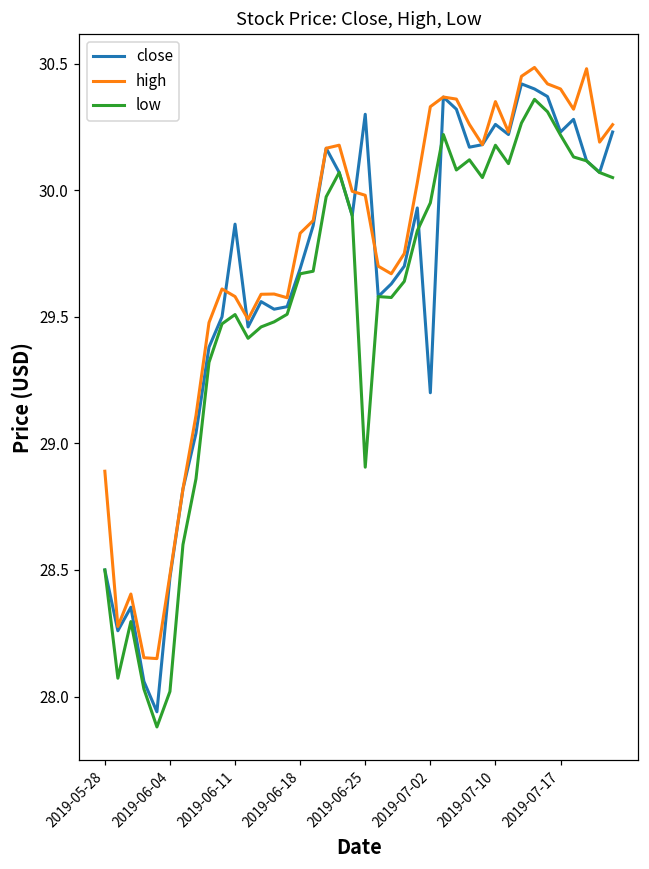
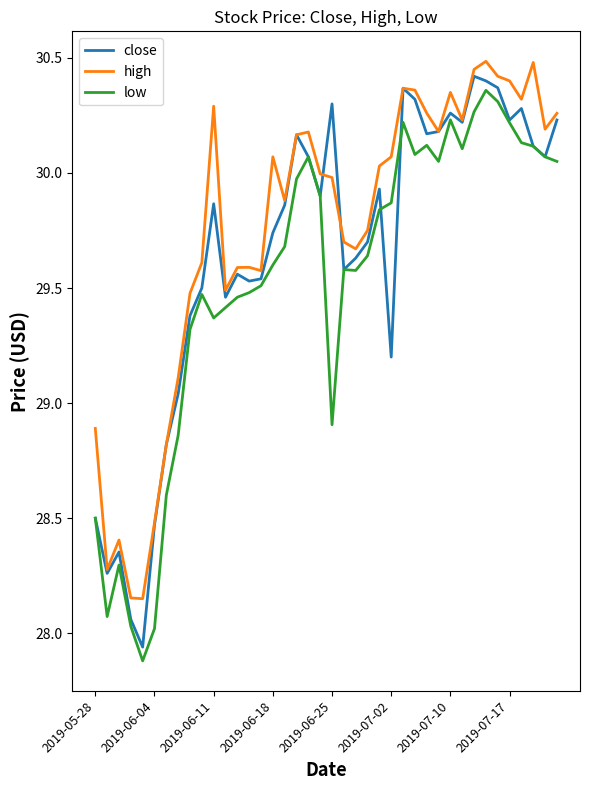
high, 2019-06-11: 29.58 -> 30.29
low, 2019-06-11: 29.51 -> 29.37
close, 2019-06-18: 29.69 -> 29.74
high, 2019-06-18: 29.83 -> 30.07
low, 2019-06-18: 29.67 -> 29.60
high, 2019-07-02: 30.33 -> 30.07
low, 2019-07-02: 29.95 -> 29.87
low, 2019-07-10: 30.18 -> 30.23
